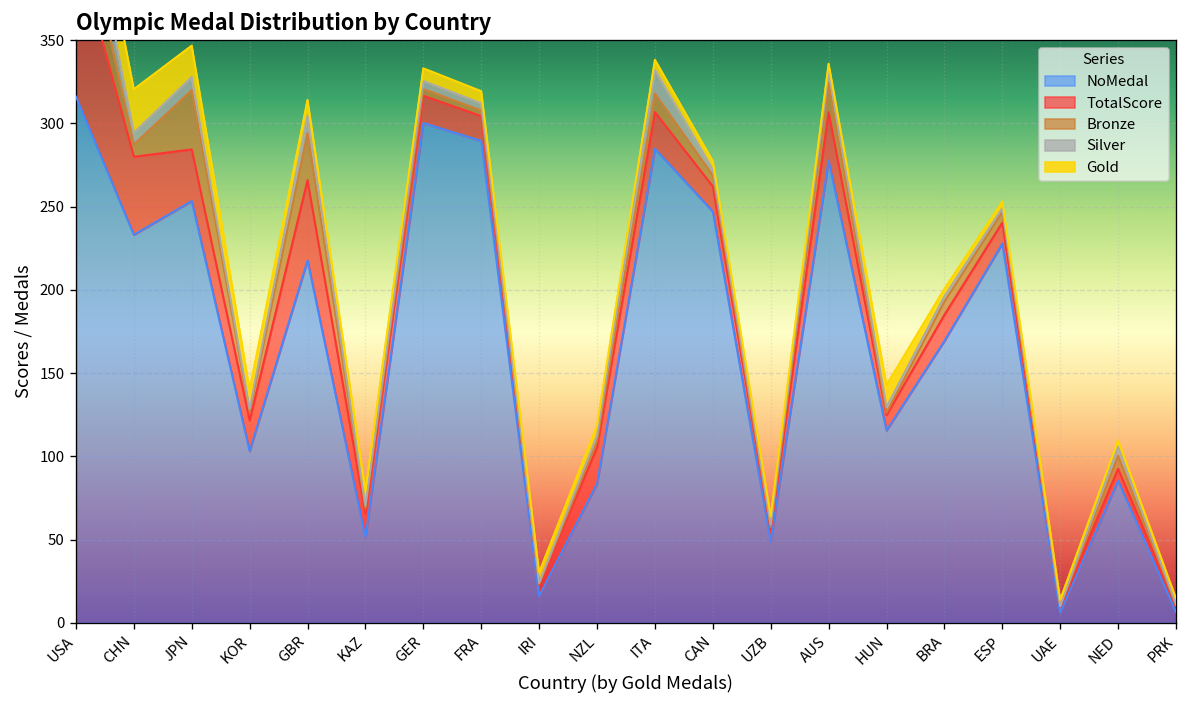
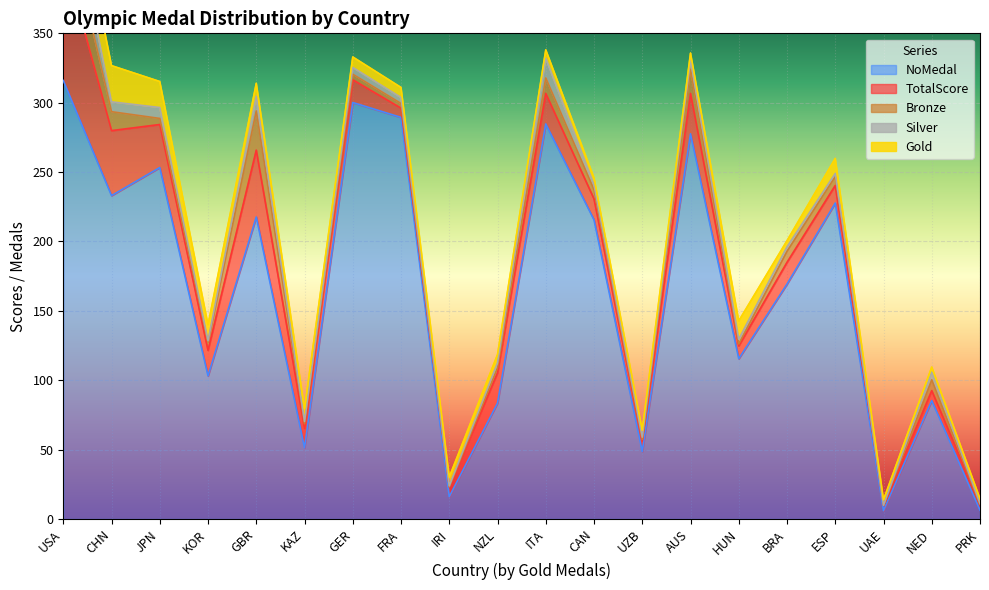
Bronze, CHN: 7 -> 14
Bronze, JPN: 36 -> 4
TotalScore, FRA: 15 -> 7
NoMedal, CAN: 247 -> 216
Gold, ESP: 4 -> 11
